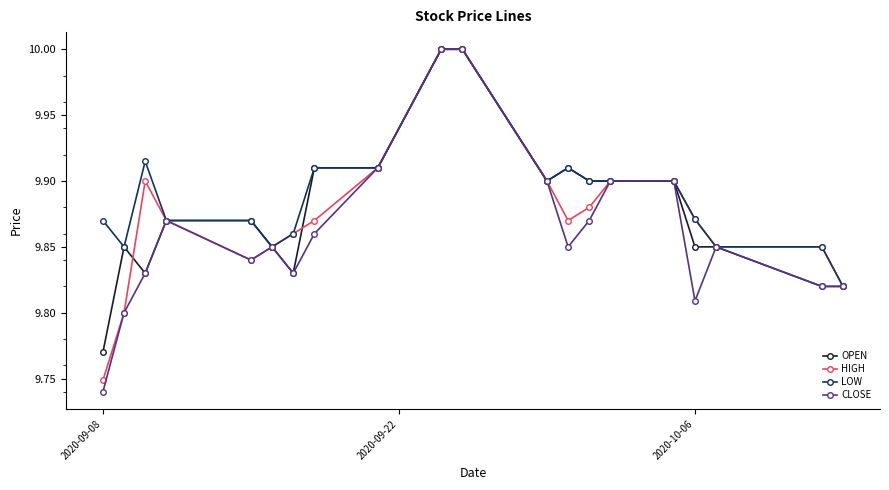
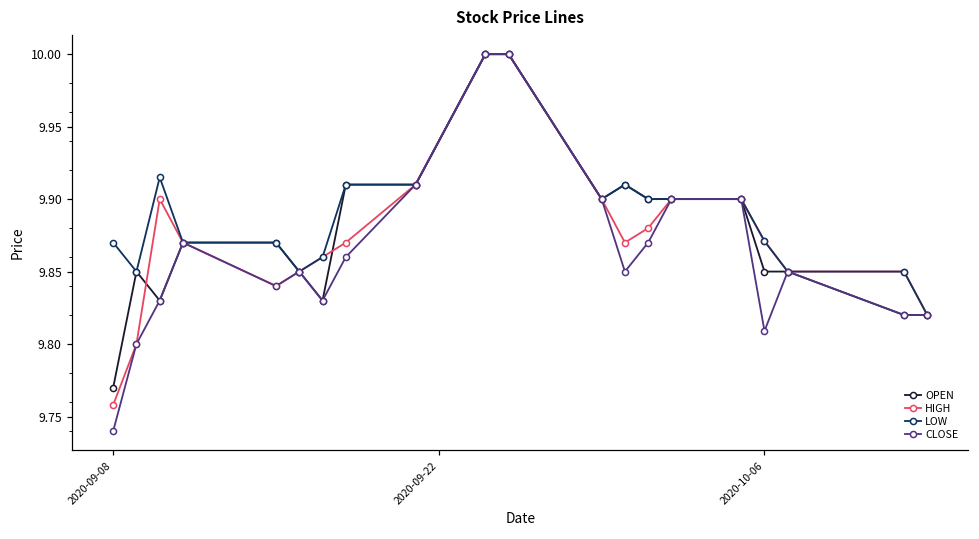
HIGH, 2020-09-08: 9.749 -> 9.758
